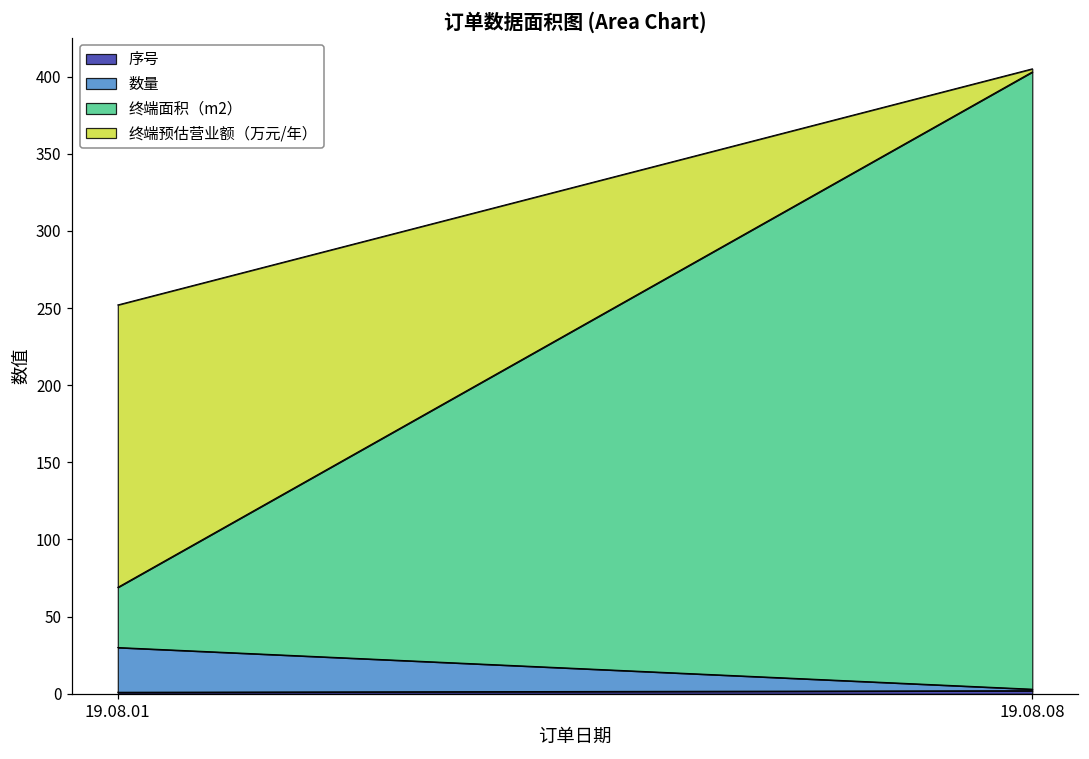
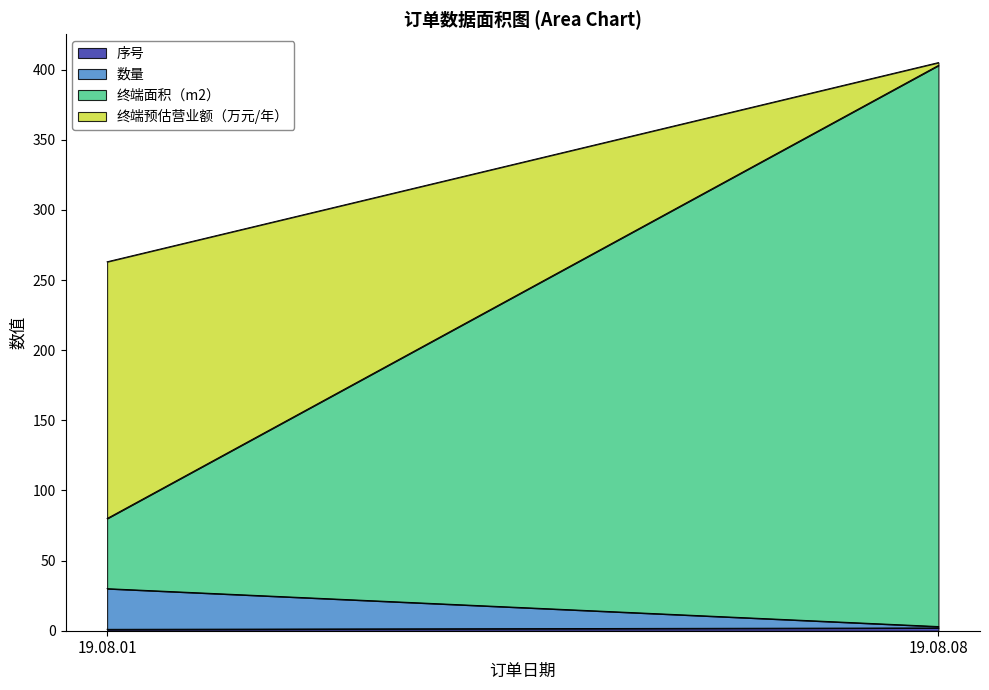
终端面积（m2）, 19.08.01: 39 -> 50
